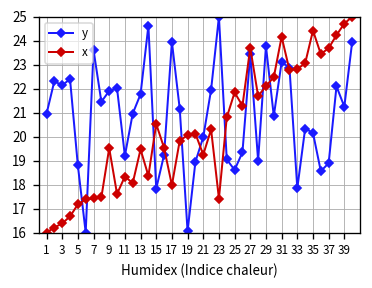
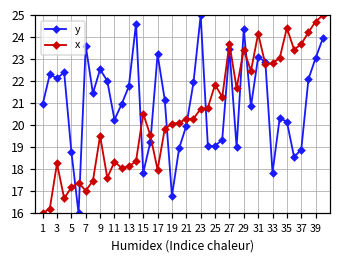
x, 3: 16.4 -> 18.3
x, 7: 17.4 -> 17.0
y, 9: 21.9 -> 22.5
y, 11: 19.2 -> 20.3
x, 13: 19.5 -> 18.1
y, 17: 24.0 -> 23.2
y, 19: 16.1 -> 16.8
x, 21: 19.2 -> 20.3
x, 23: 17.4 -> 20.7
y, 25: 18.6 -> 19.1
y, 29: 23.8 -> 24.4
x, 29: 22.1 -> 23.4
y, 39: 21.3 -> 23.1
